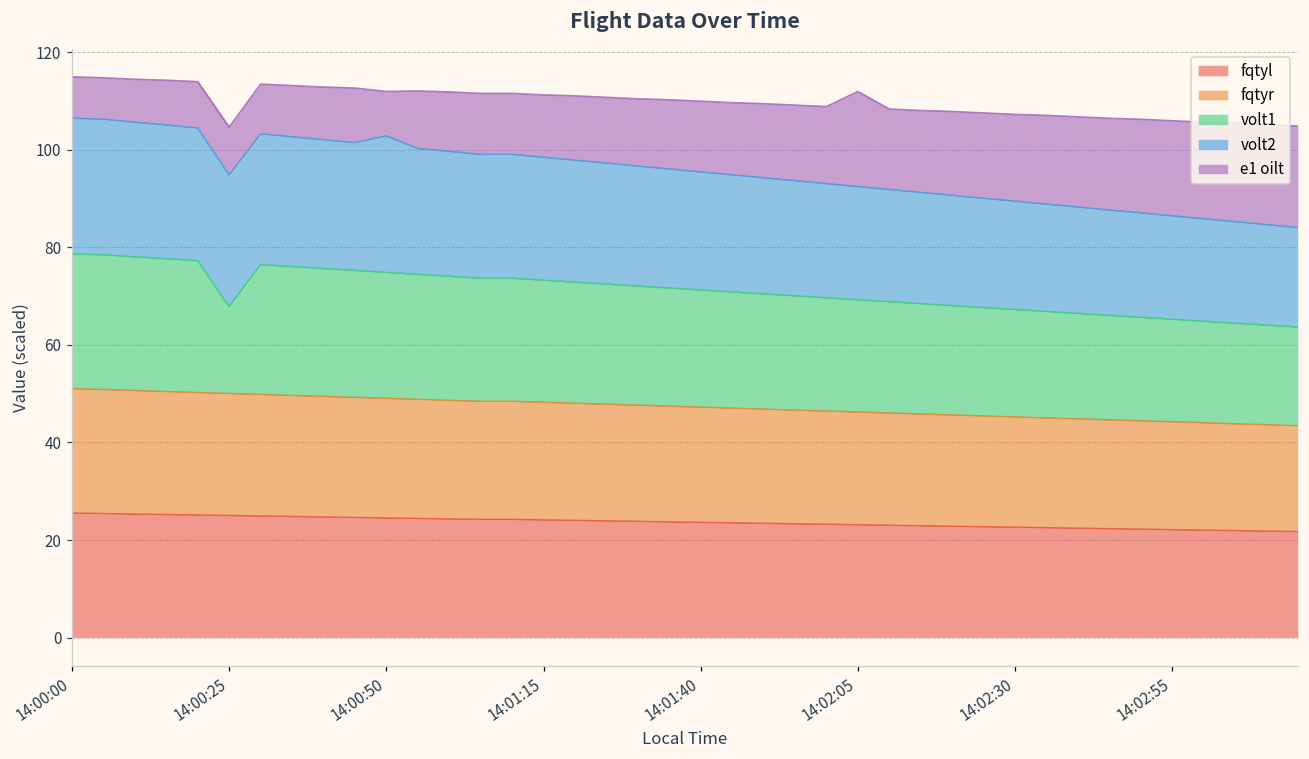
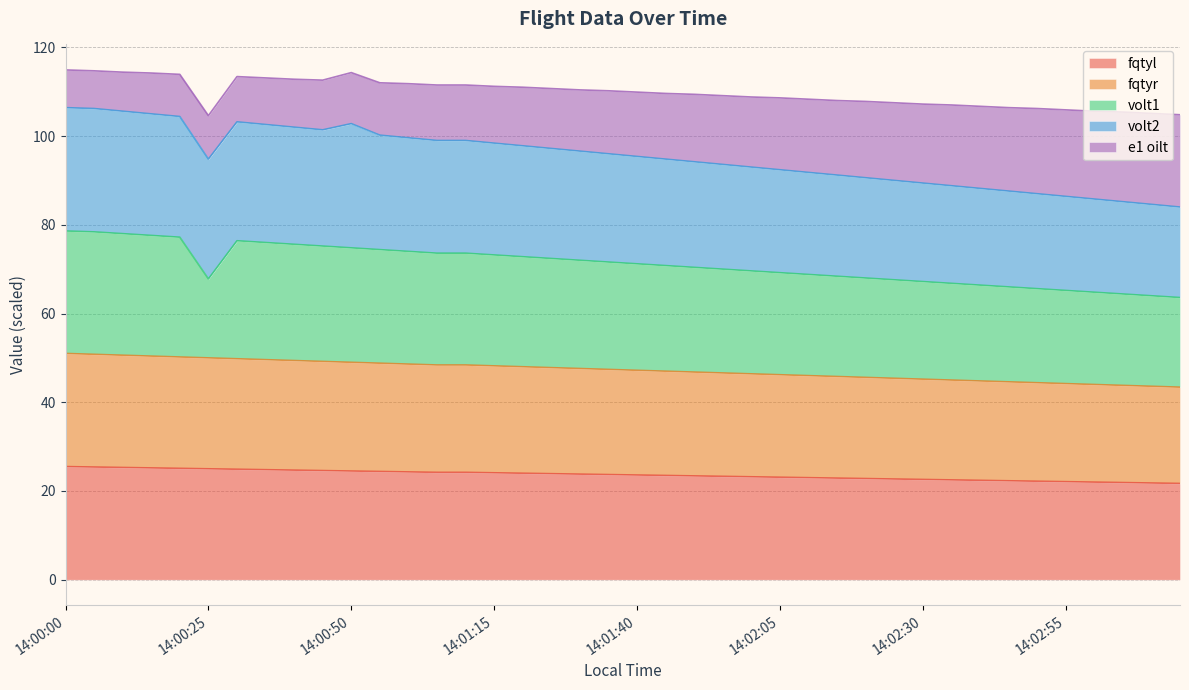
e1 oilt, 14:00:50: 9 -> 12
e1 oilt, 14:02:05: 20 -> 16
